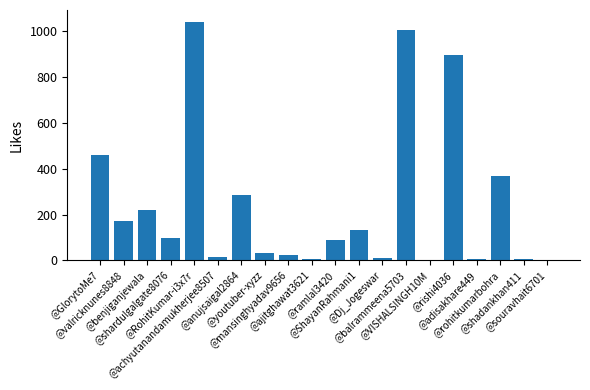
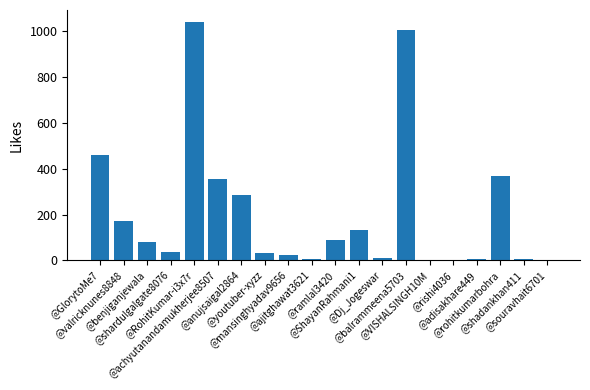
@benjiganjewala: 220 -> 80
@shardulgalgate8076: 100 -> 40
@achyutanandamukherjee8507: 20 -> 360
@rishi4036: 900 -> 0
